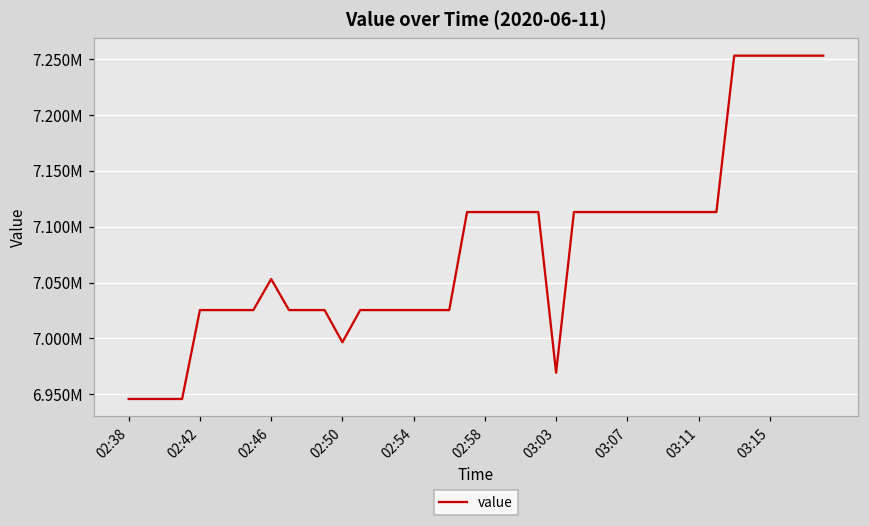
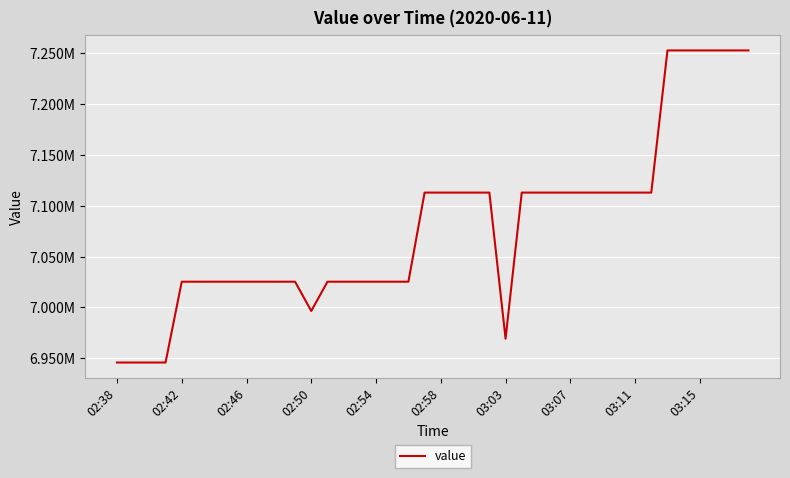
02:46: 7053000 -> 7025000
